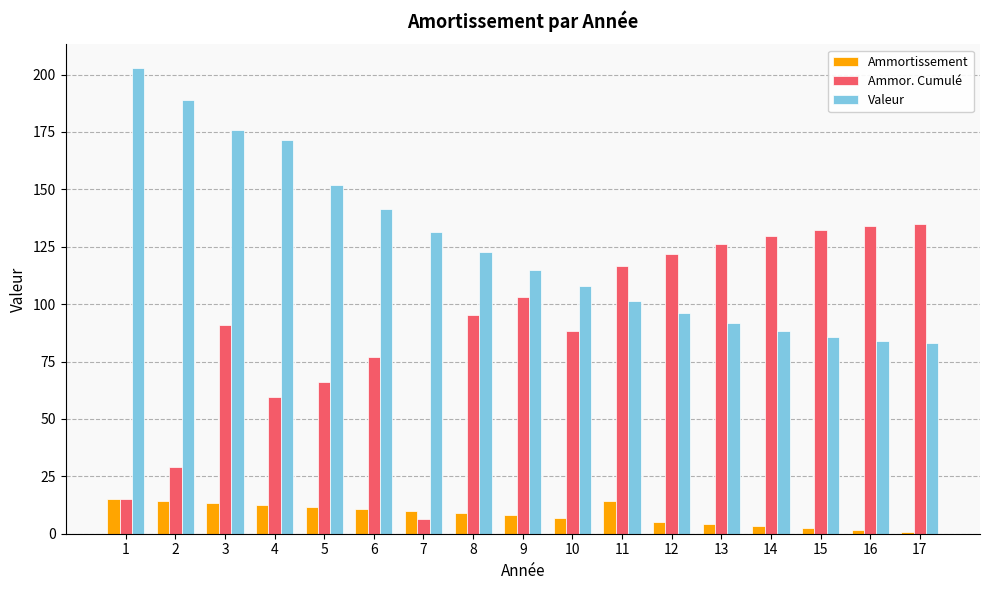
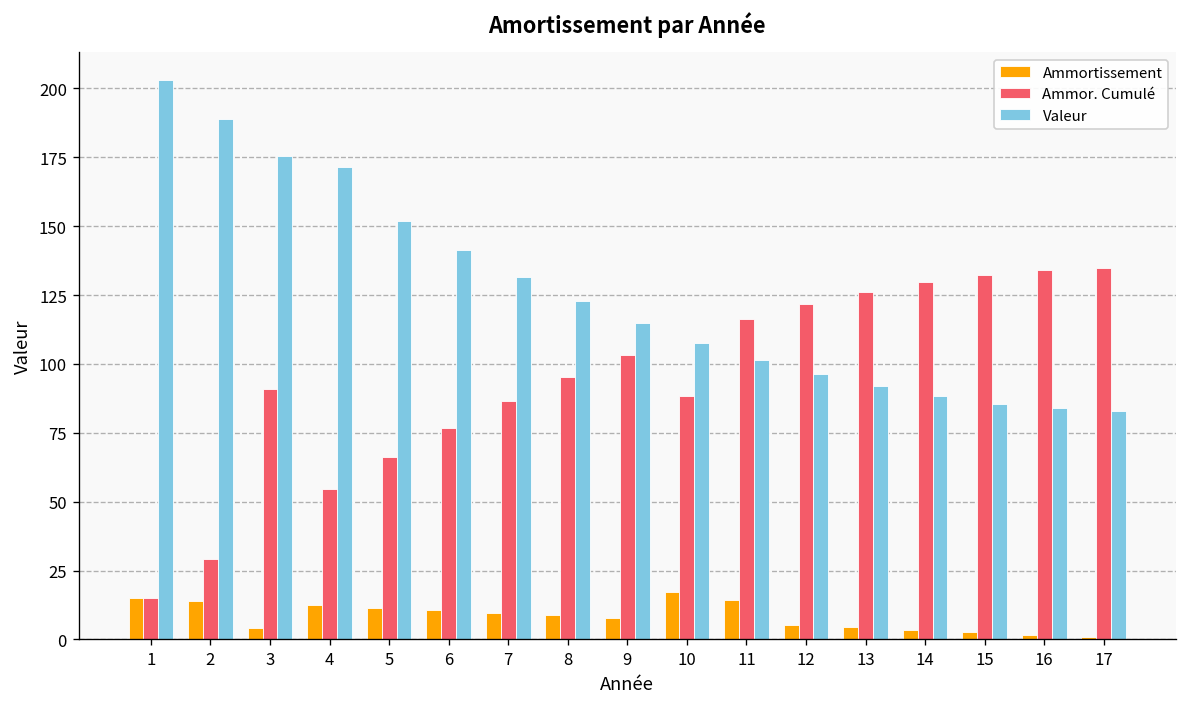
Ammortissement, 3: 13 -> 4
Ammor. Cumulé, 4: 59 -> 55
Ammor. Cumulé, 7: 6 -> 86
Ammortissement, 10: 7 -> 17
